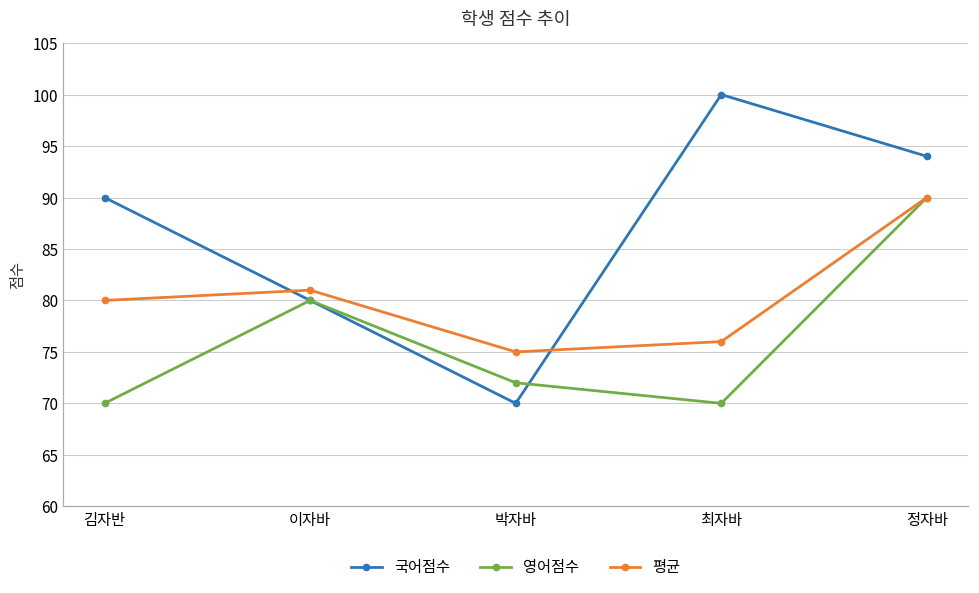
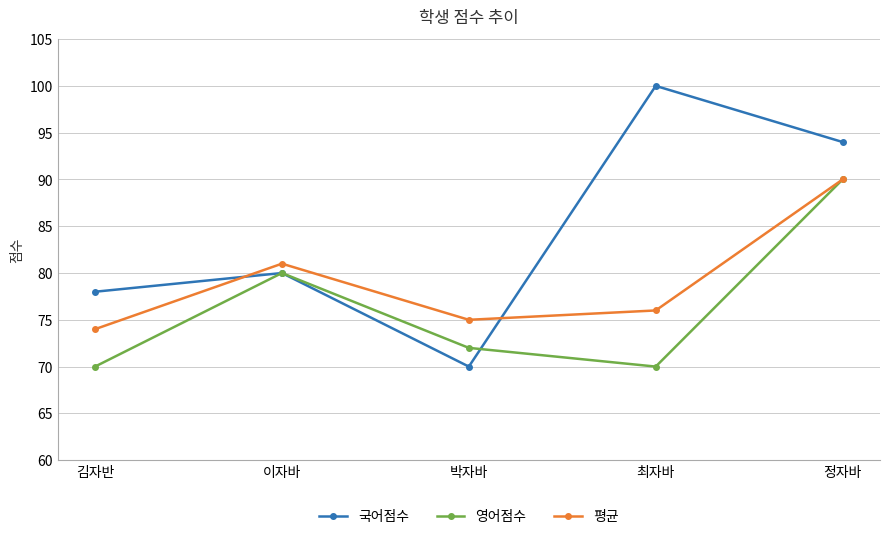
국어점수, 김자반: 90 -> 78
평균, 김자반: 80 -> 74
